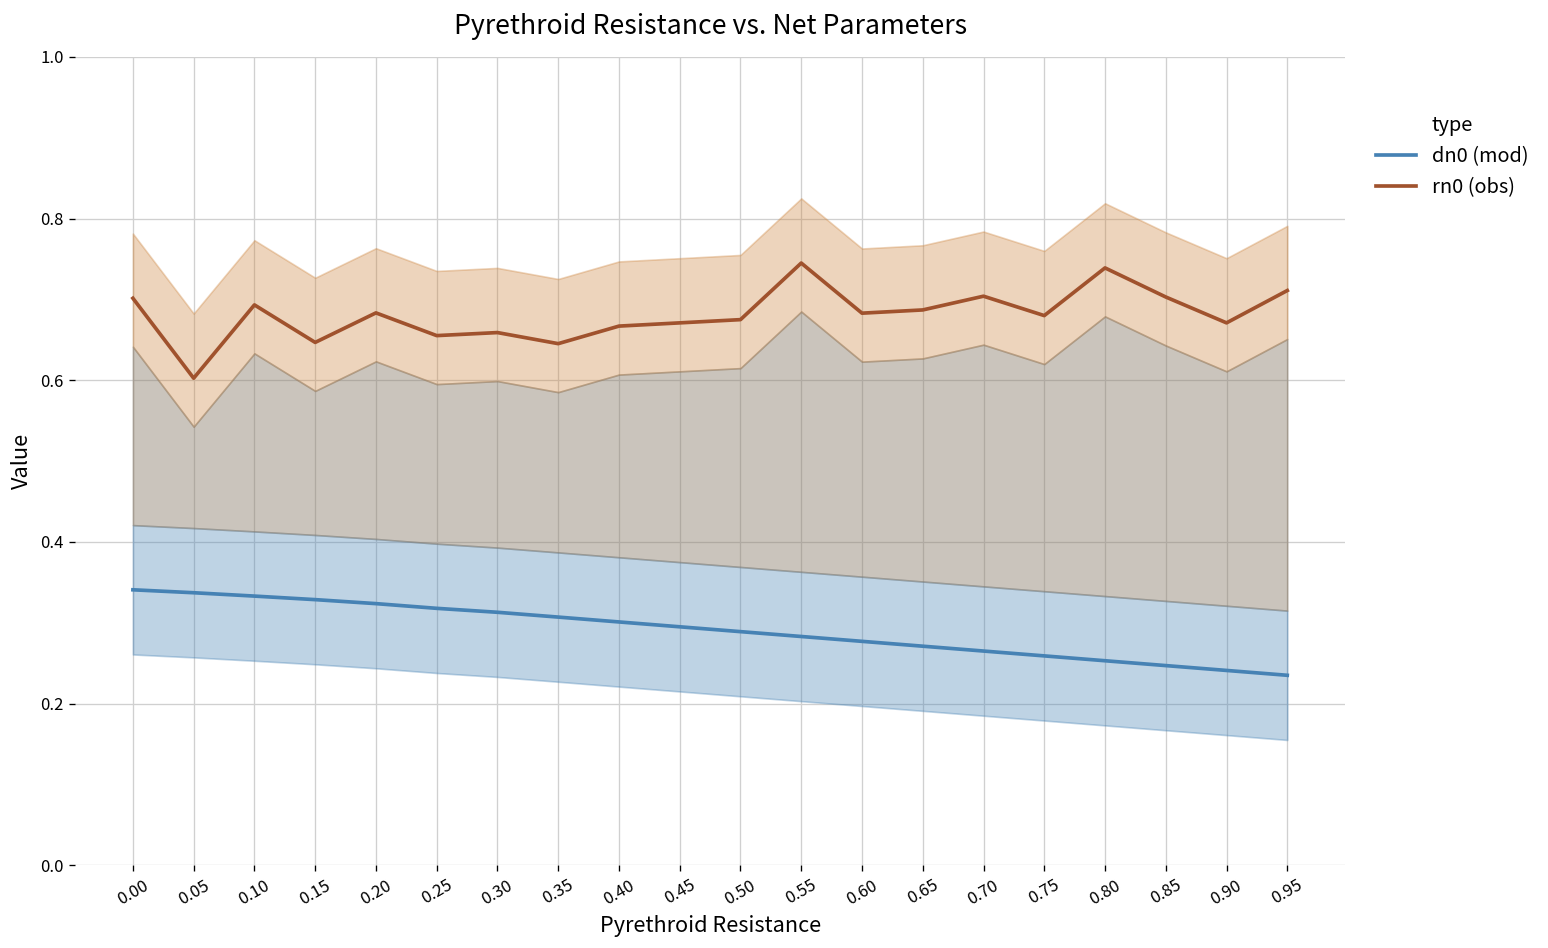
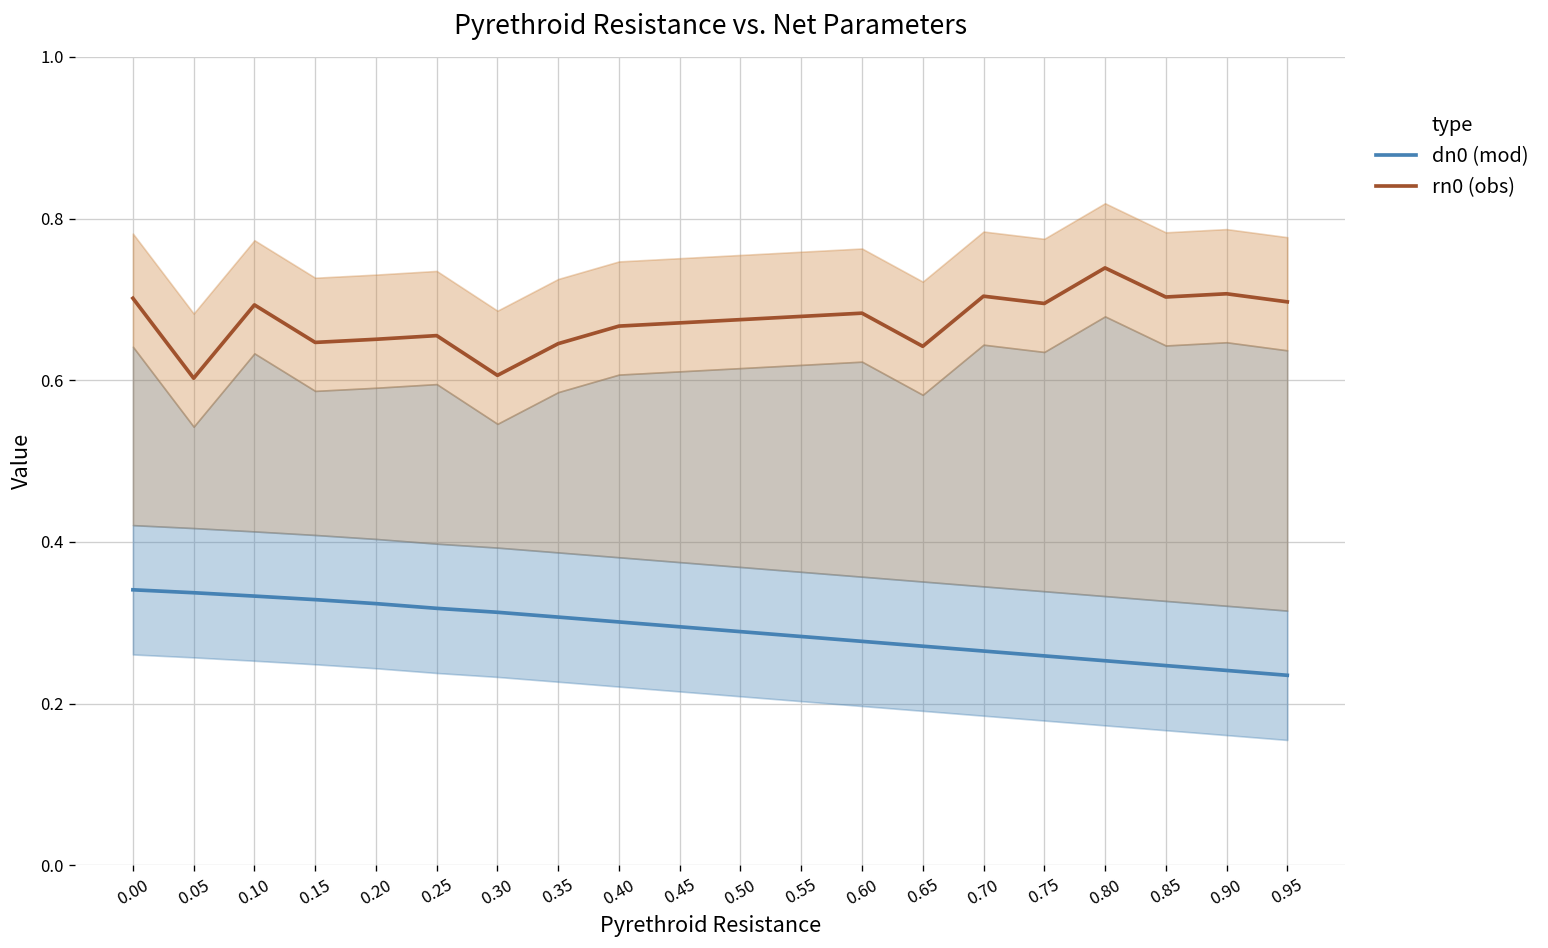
rn0 (obs), 0.20: 0.68 -> 0.65
rn0 (obs), 0.30: 0.66 -> 0.61
rn0 (obs), 0.55: 0.75 -> 0.68
rn0 (obs), 0.65: 0.69 -> 0.64
rn0 (obs), 0.75: 0.68 -> 0.70
rn0 (obs), 0.90: 0.67 -> 0.71
rn0 (obs), 0.95: 0.71 -> 0.70
